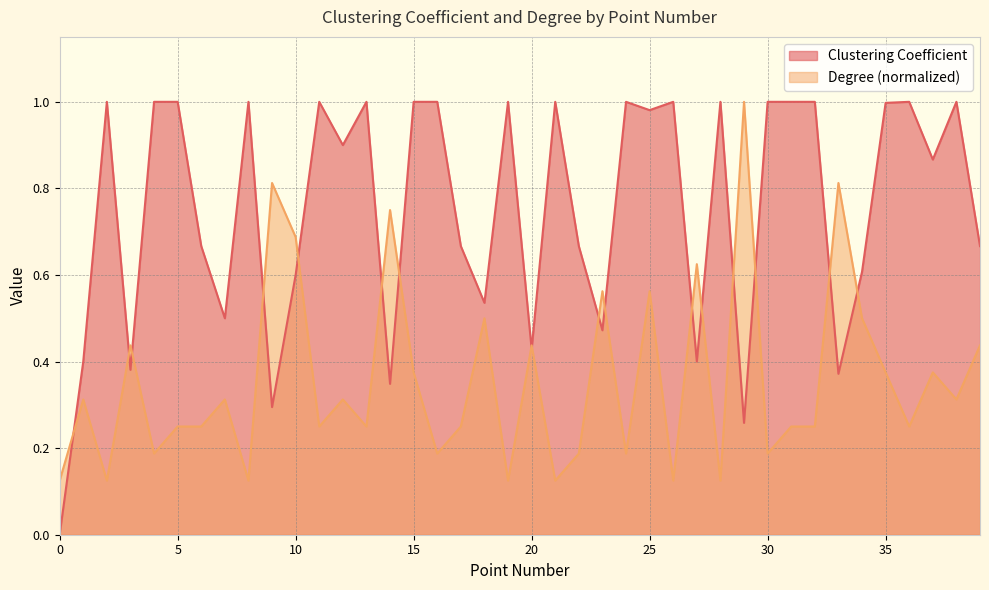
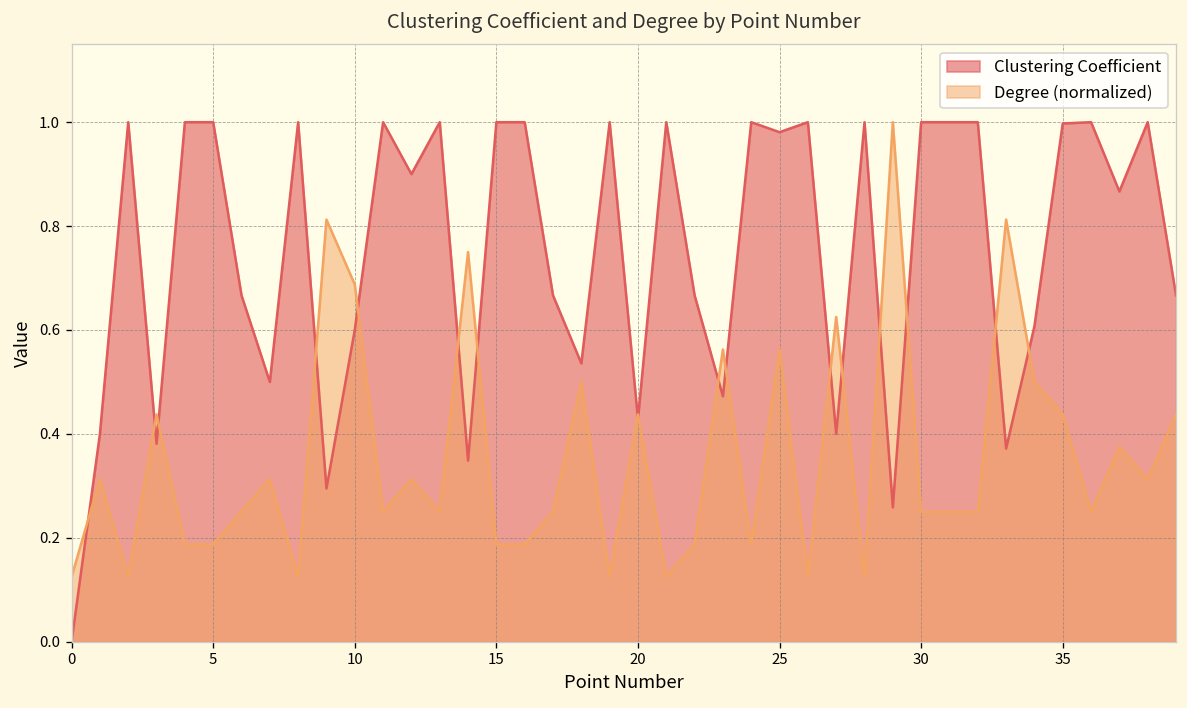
Degree (normalized), 5: 0.25 -> 0.19
Degree (normalized), 15: 0.38 -> 0.19
Degree (normalized), 30: 0.19 -> 0.25
Degree (normalized), 35: 0.38 -> 0.44
